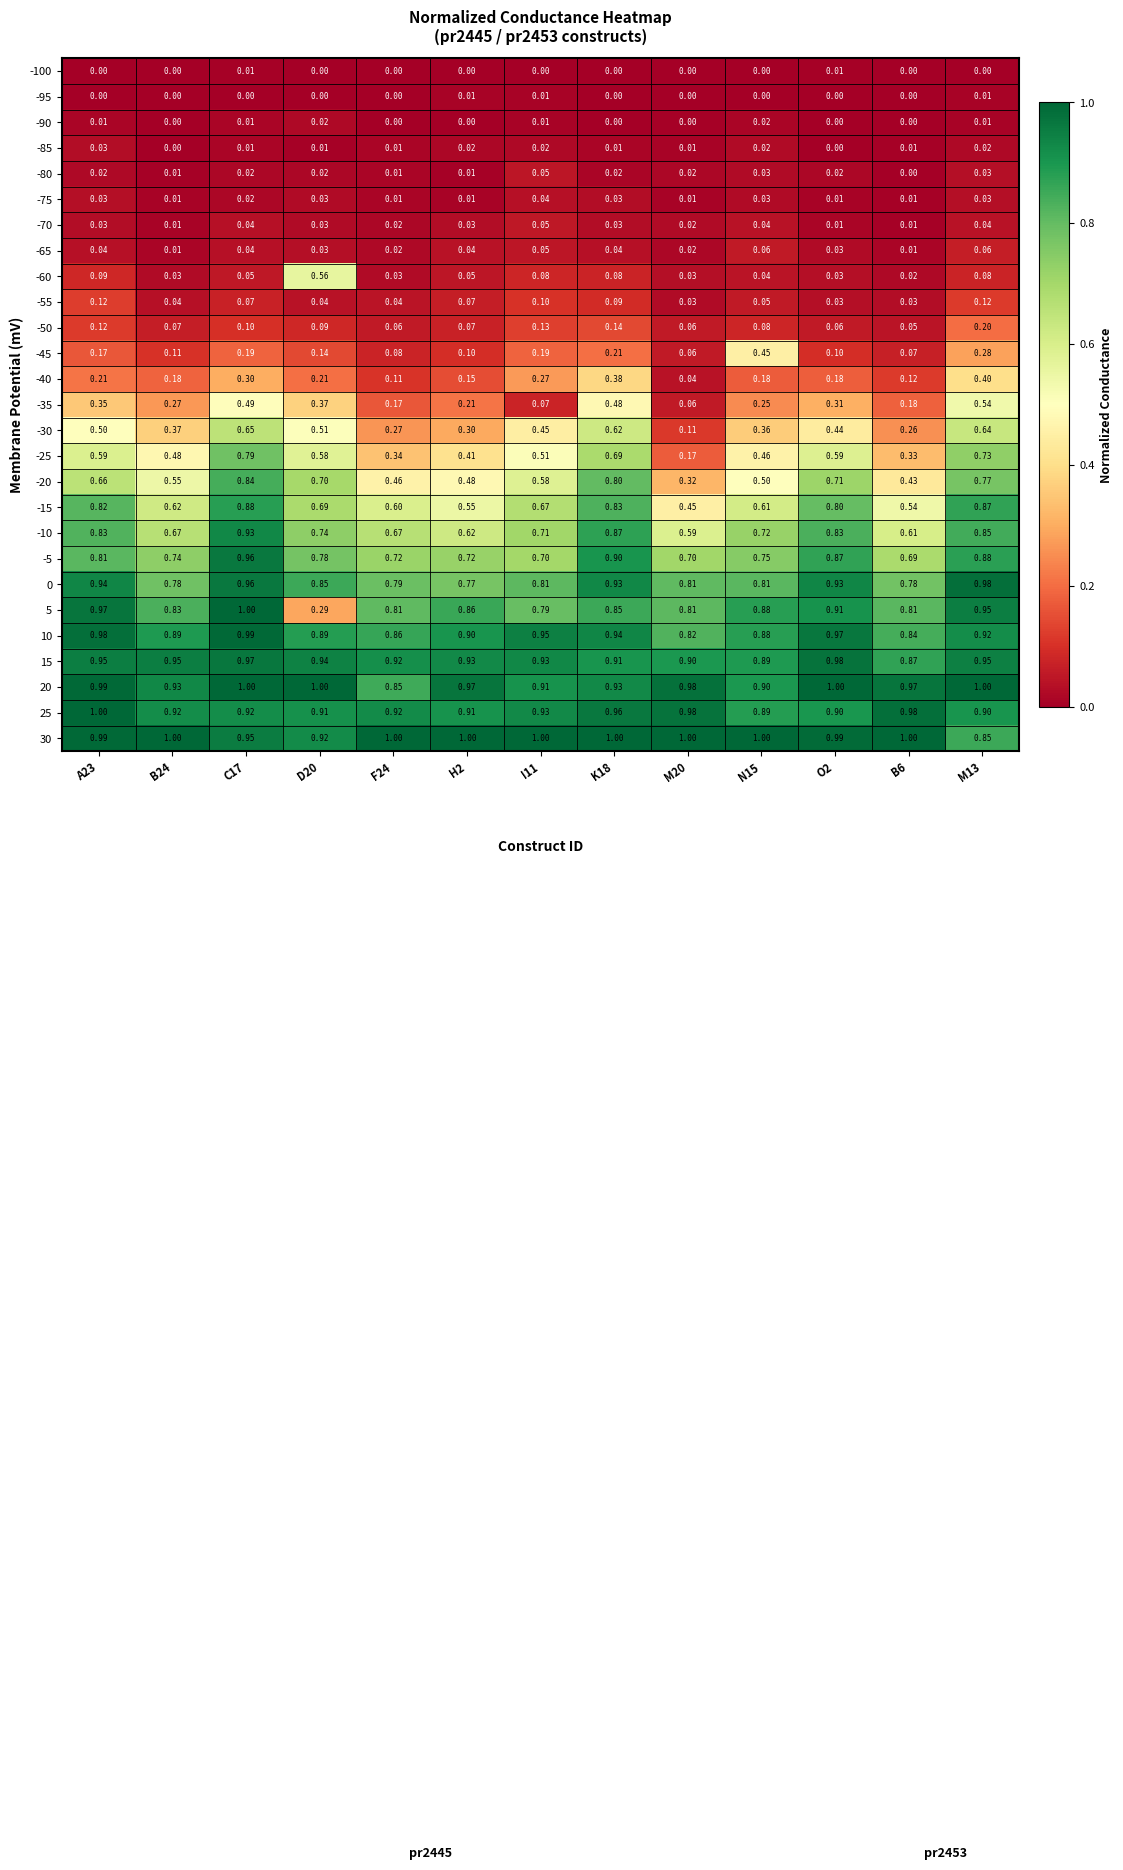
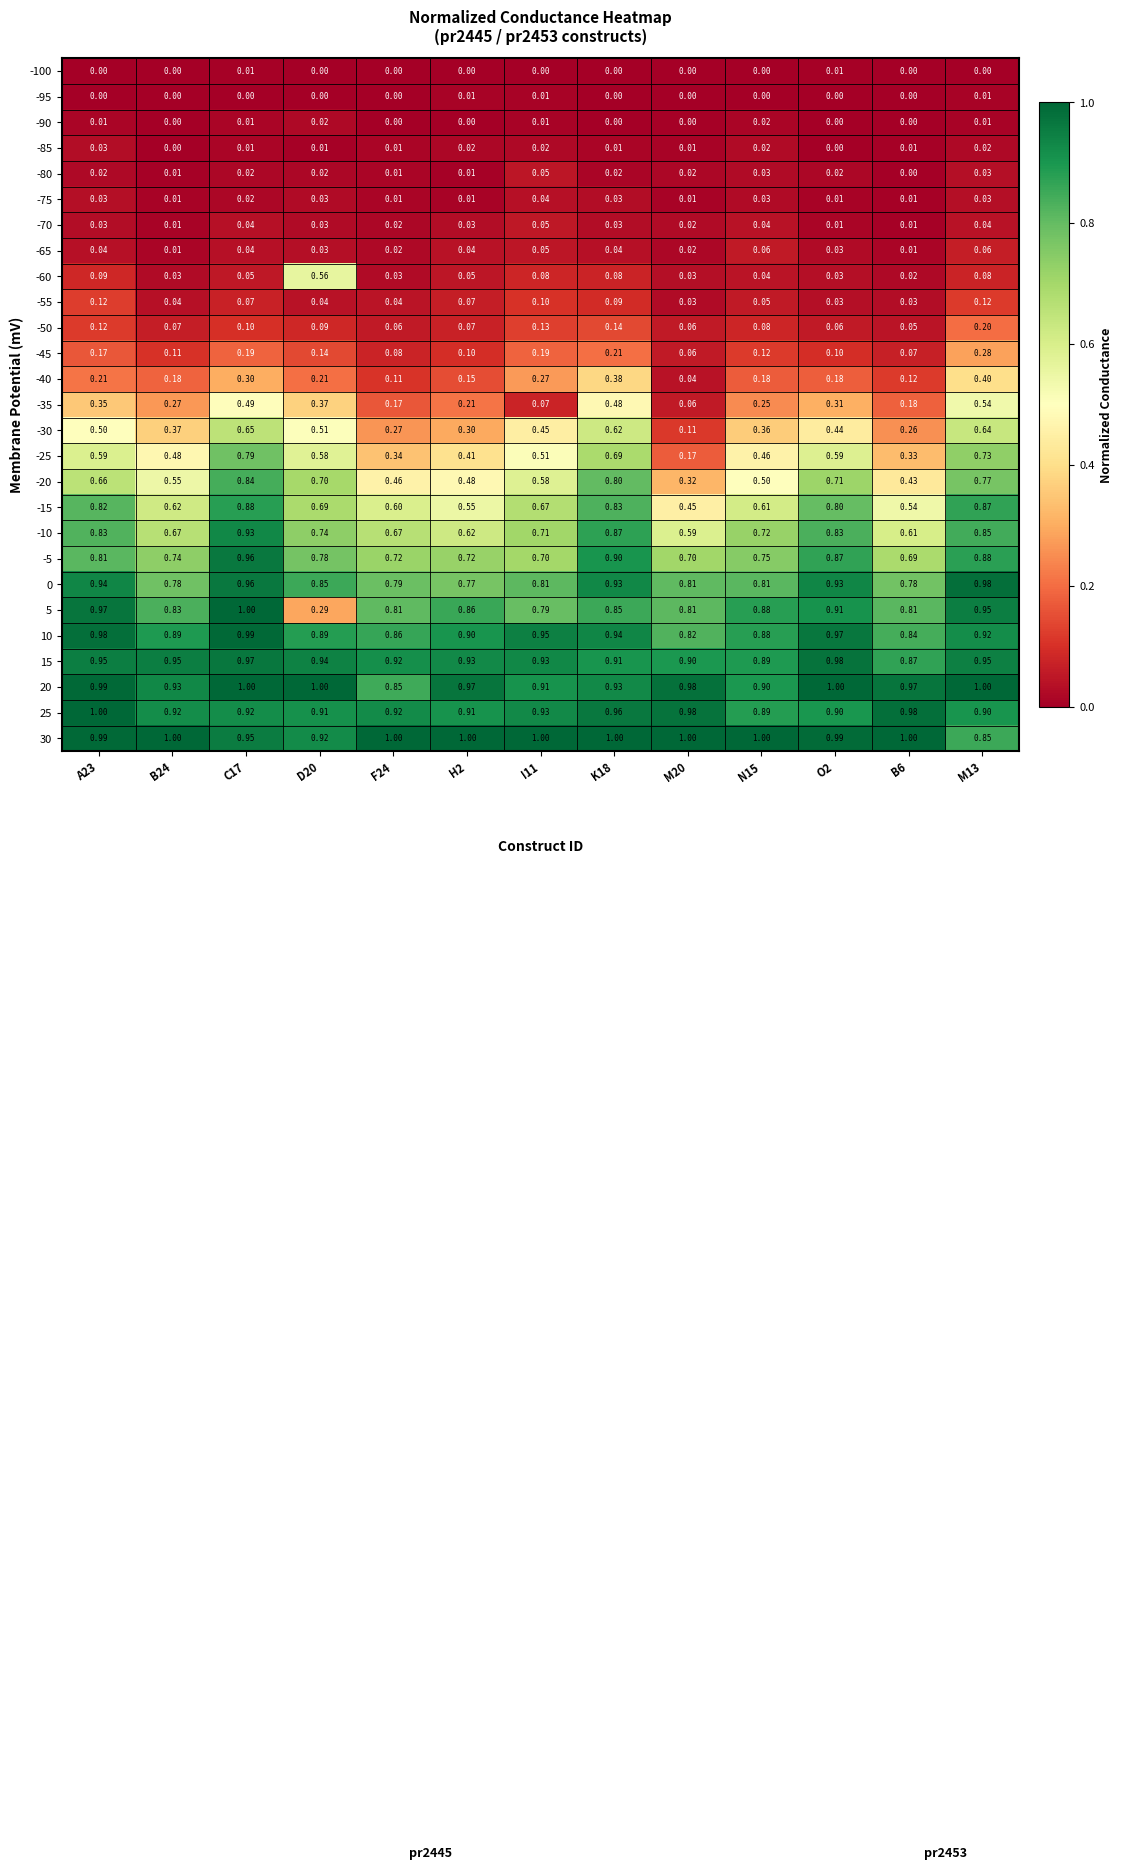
-45, N15: 0.45 -> 0.12
